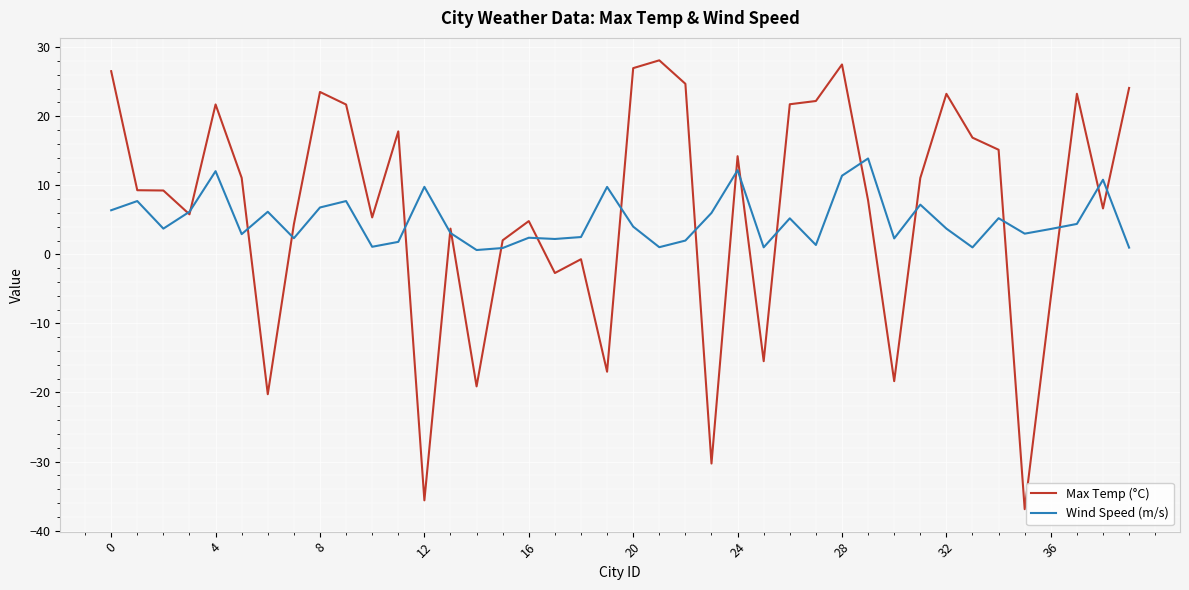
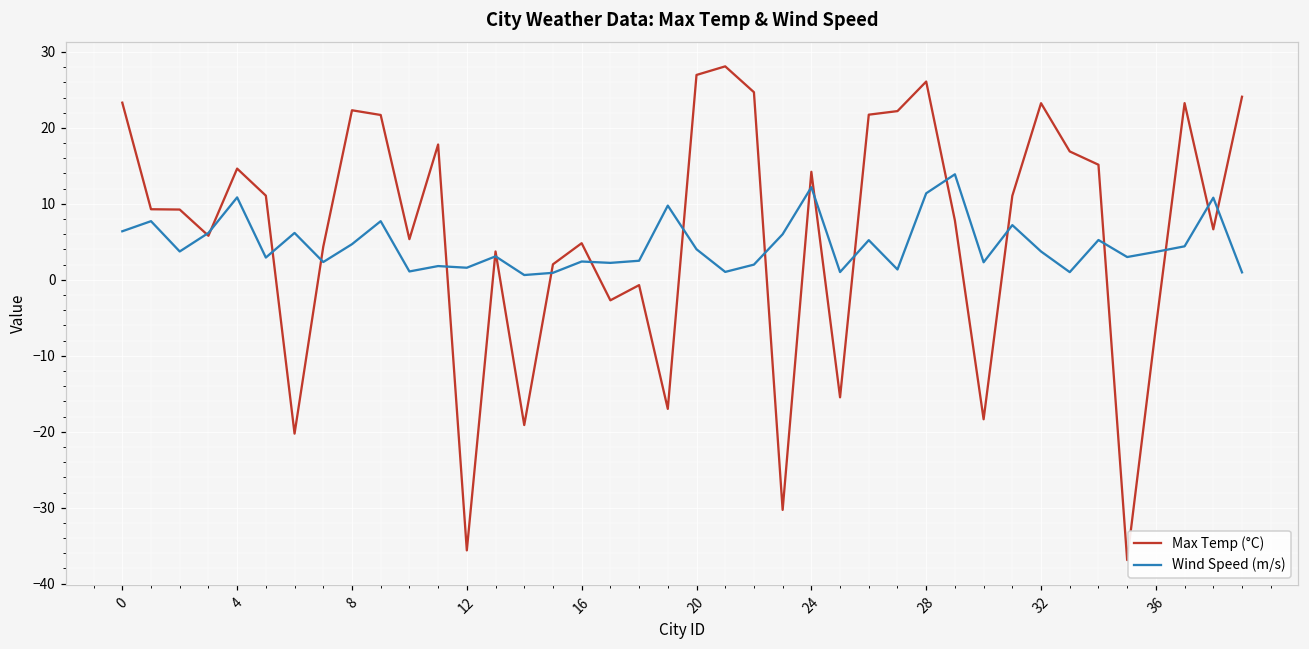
Max Temp (°C), 0: 27 -> 23
Max Temp (°C), 4: 22 -> 15
Wind Speed (m/s), 4: 12 -> 11
Max Temp (°C), 8: 24 -> 22
Wind Speed (m/s), 8: 7 -> 5
Wind Speed (m/s), 12: 10 -> 2
Max Temp (°C), 28: 28 -> 26
